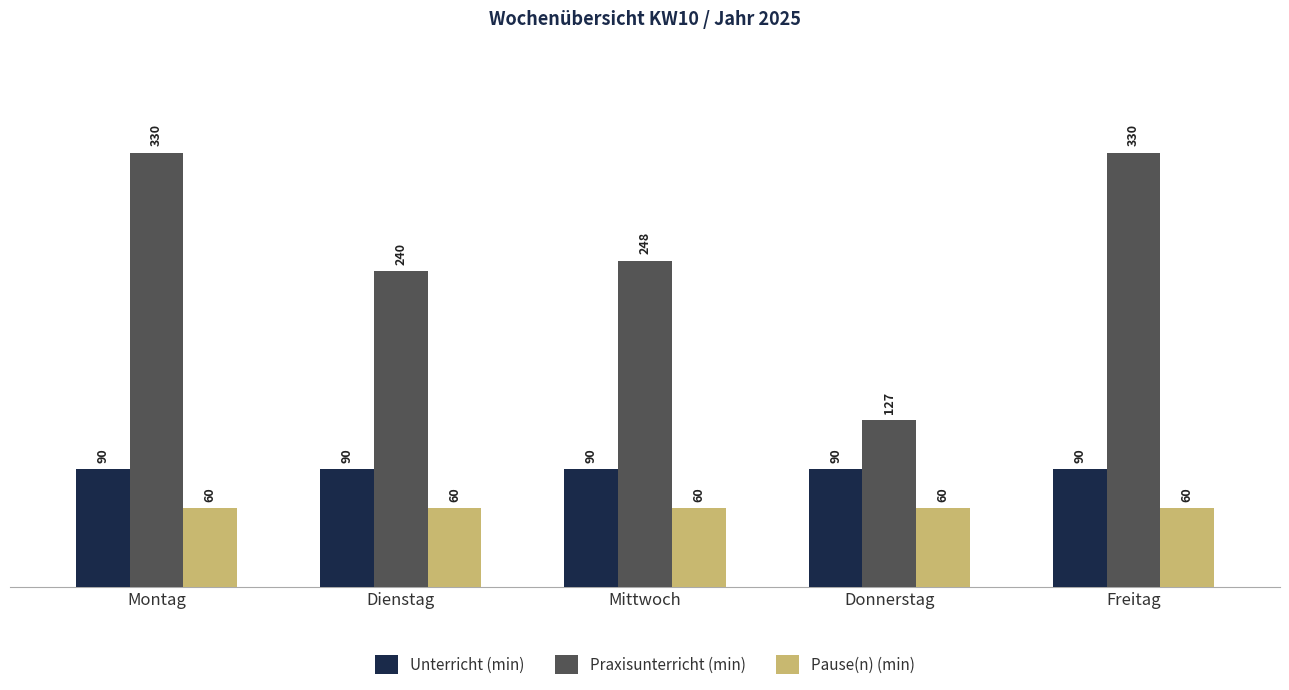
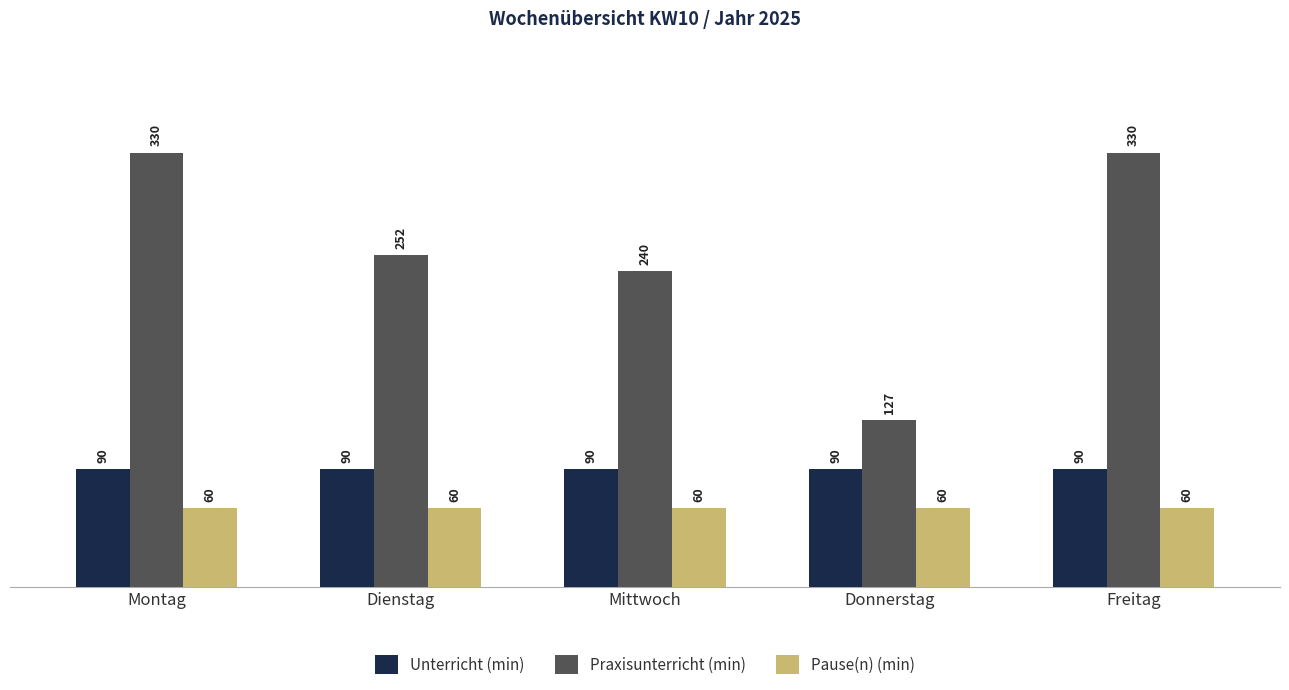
Praxisunterricht (min), Dienstag: 240 -> 252
Praxisunterricht (min), Mittwoch: 248 -> 240
